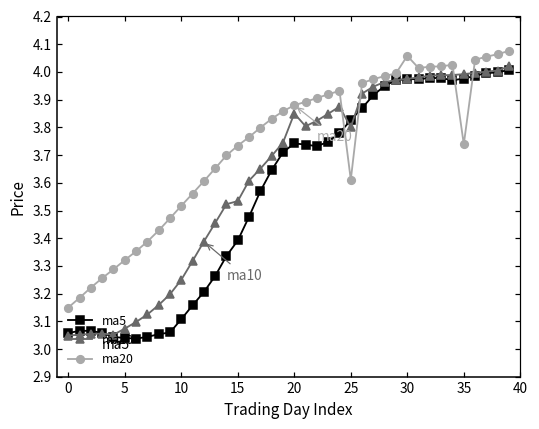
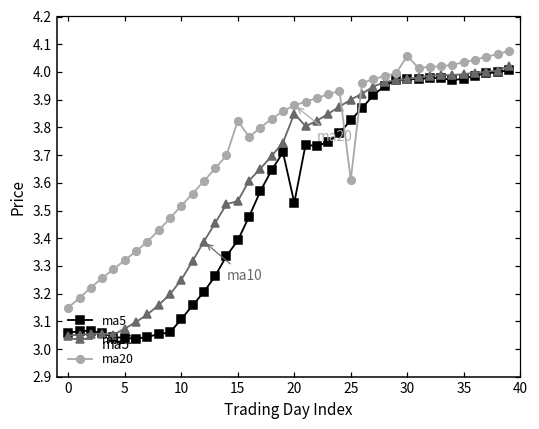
ma20, 15: 3.73 -> 3.82
ma5, 20: 3.74 -> 3.53
ma10, 25: 3.8 -> 3.9
ma20, 35: 3.74 -> 4.04
